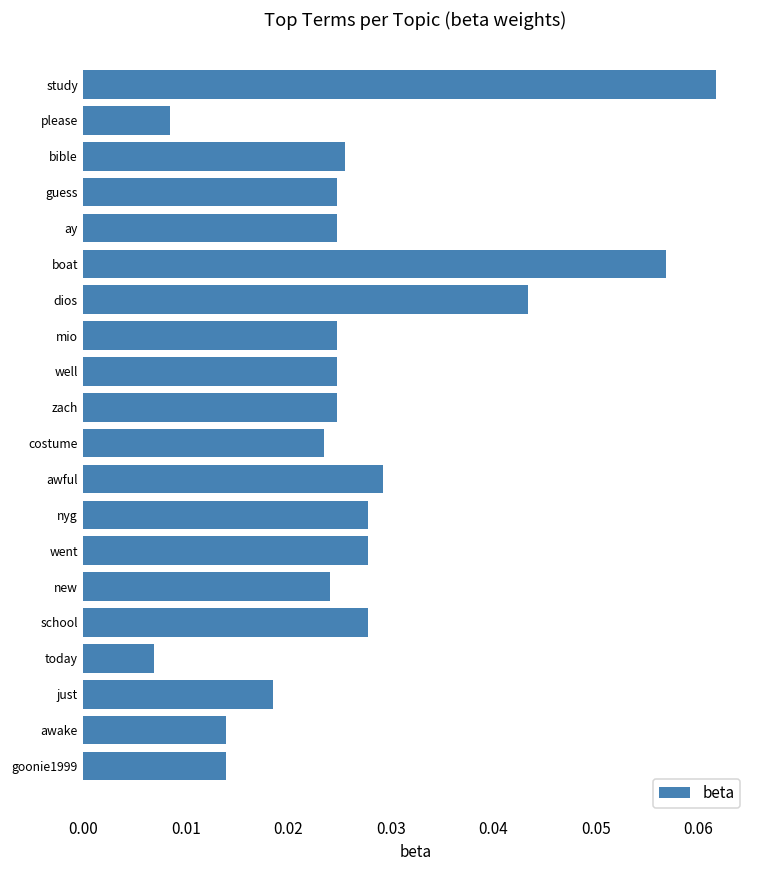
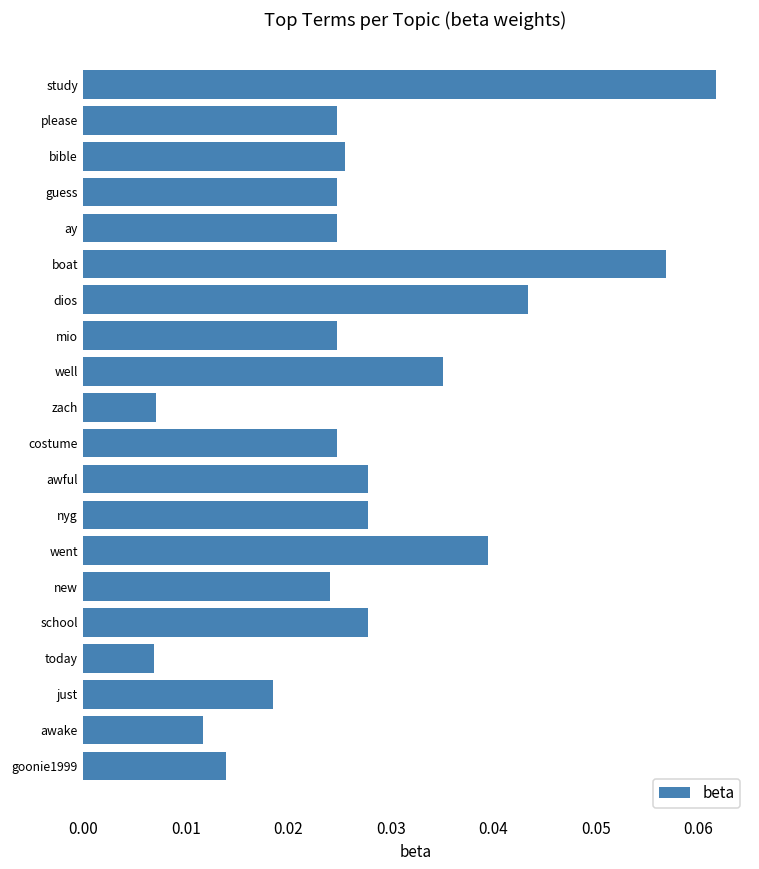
please: 0.008 -> 0.025
well: 0.025 -> 0.035
zach: 0.025 -> 0.007
costume: 0.023 -> 0.025
awful: 0.029 -> 0.028
went: 0.028 -> 0.039
awake: 0.014 -> 0.012
